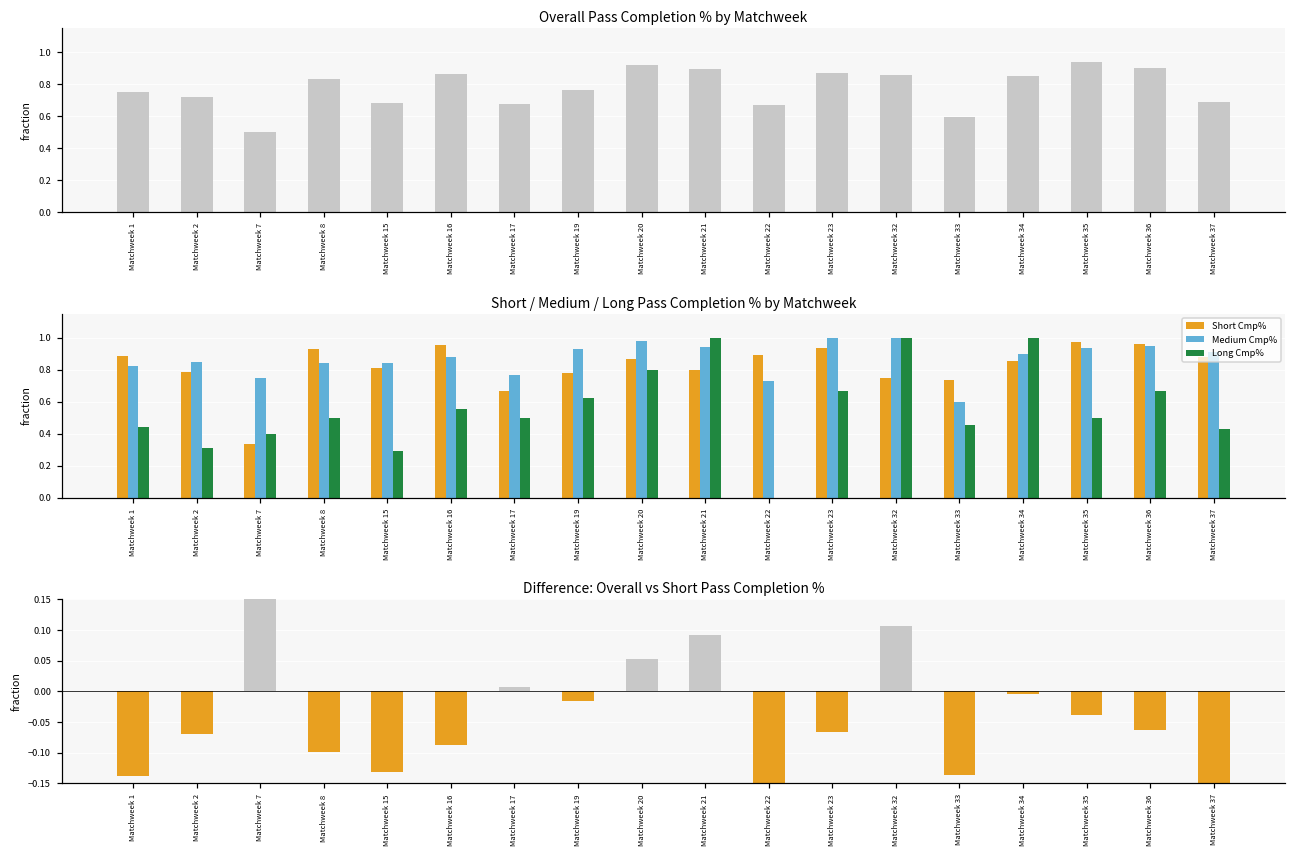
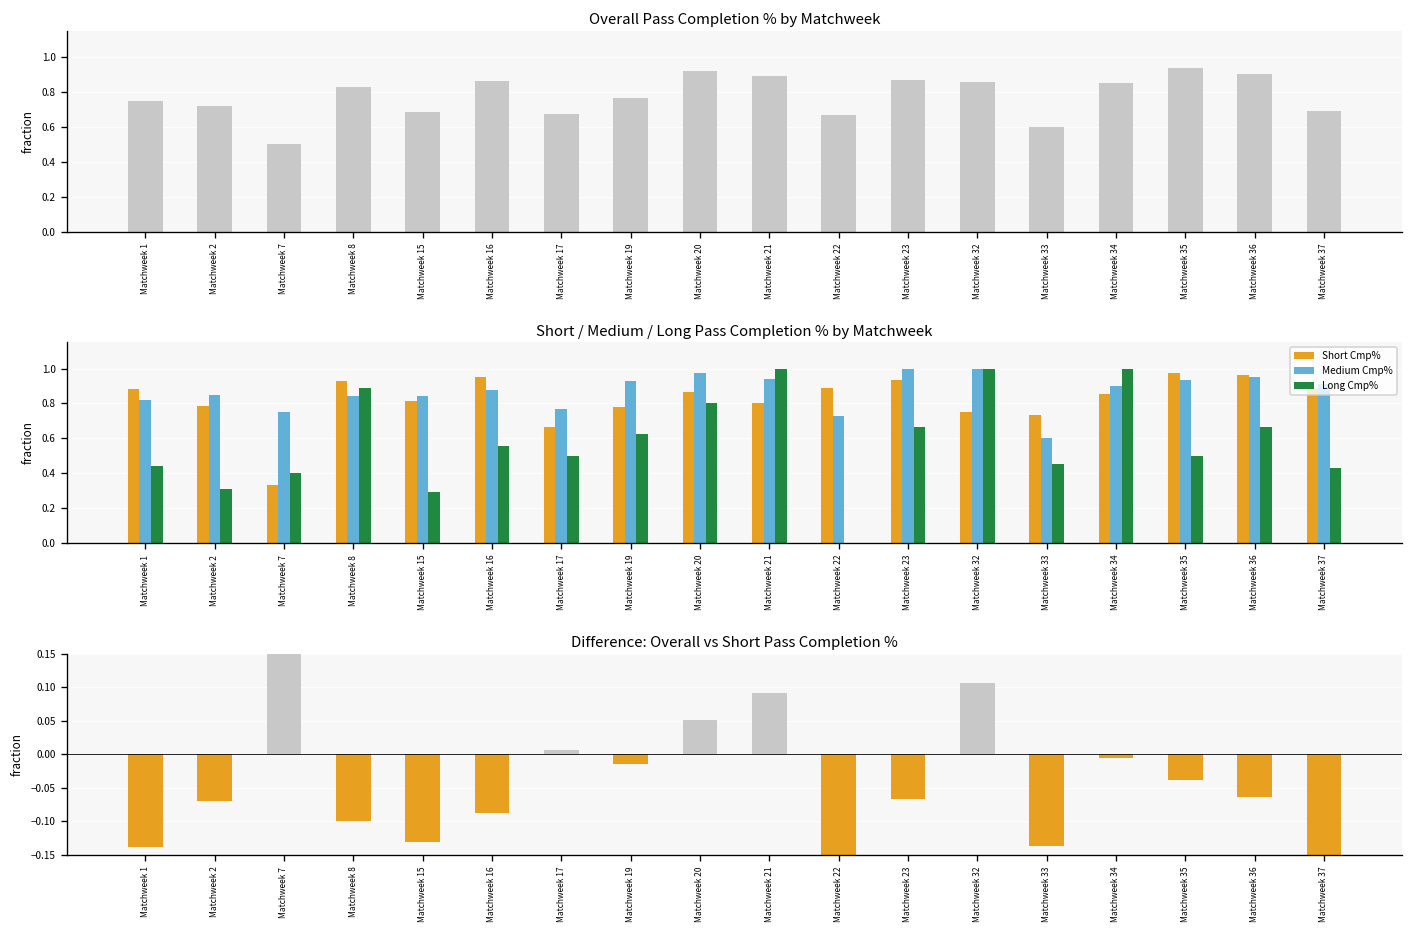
Short / Medium / Long Pass Completion % by Matchweek, Long Cmp%, Matchweek 8: 0.50 -> 0.89
